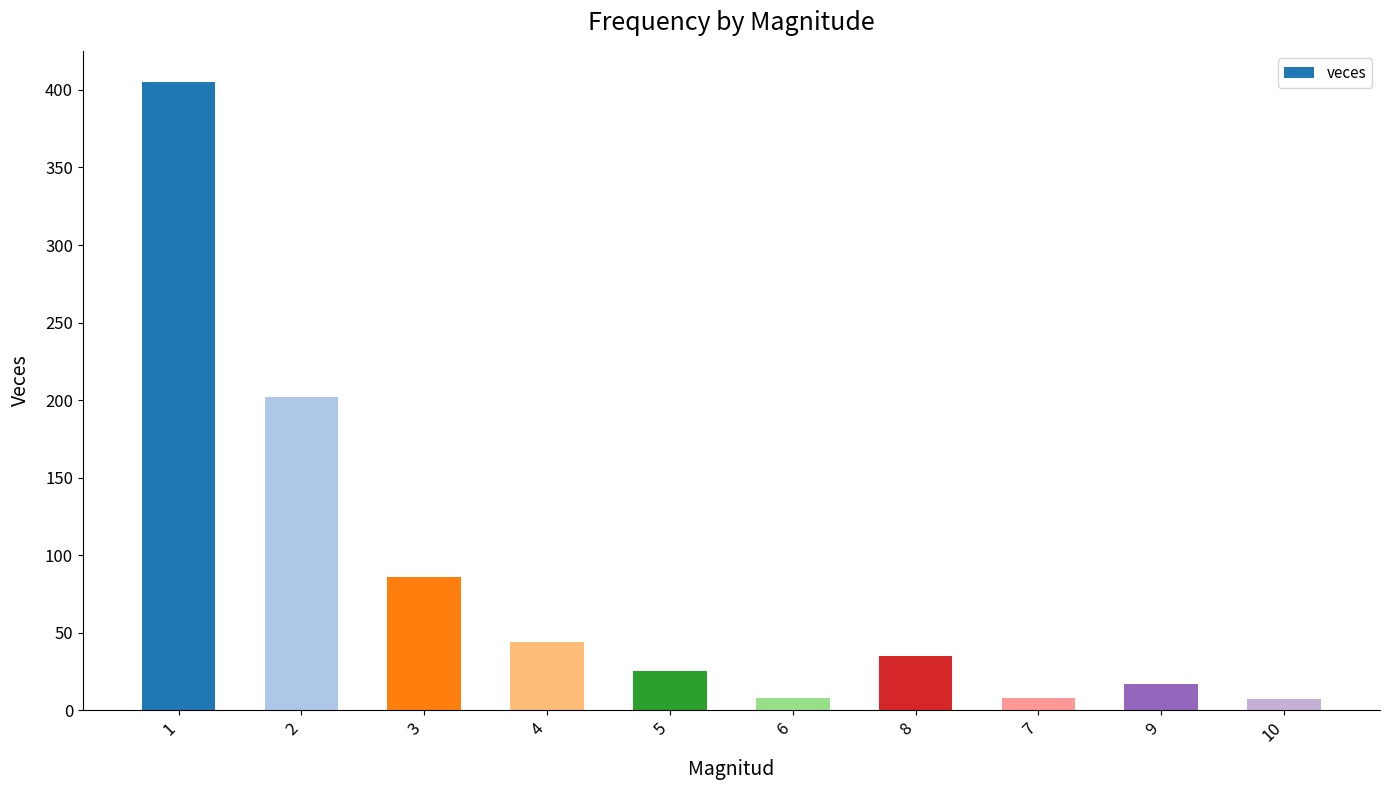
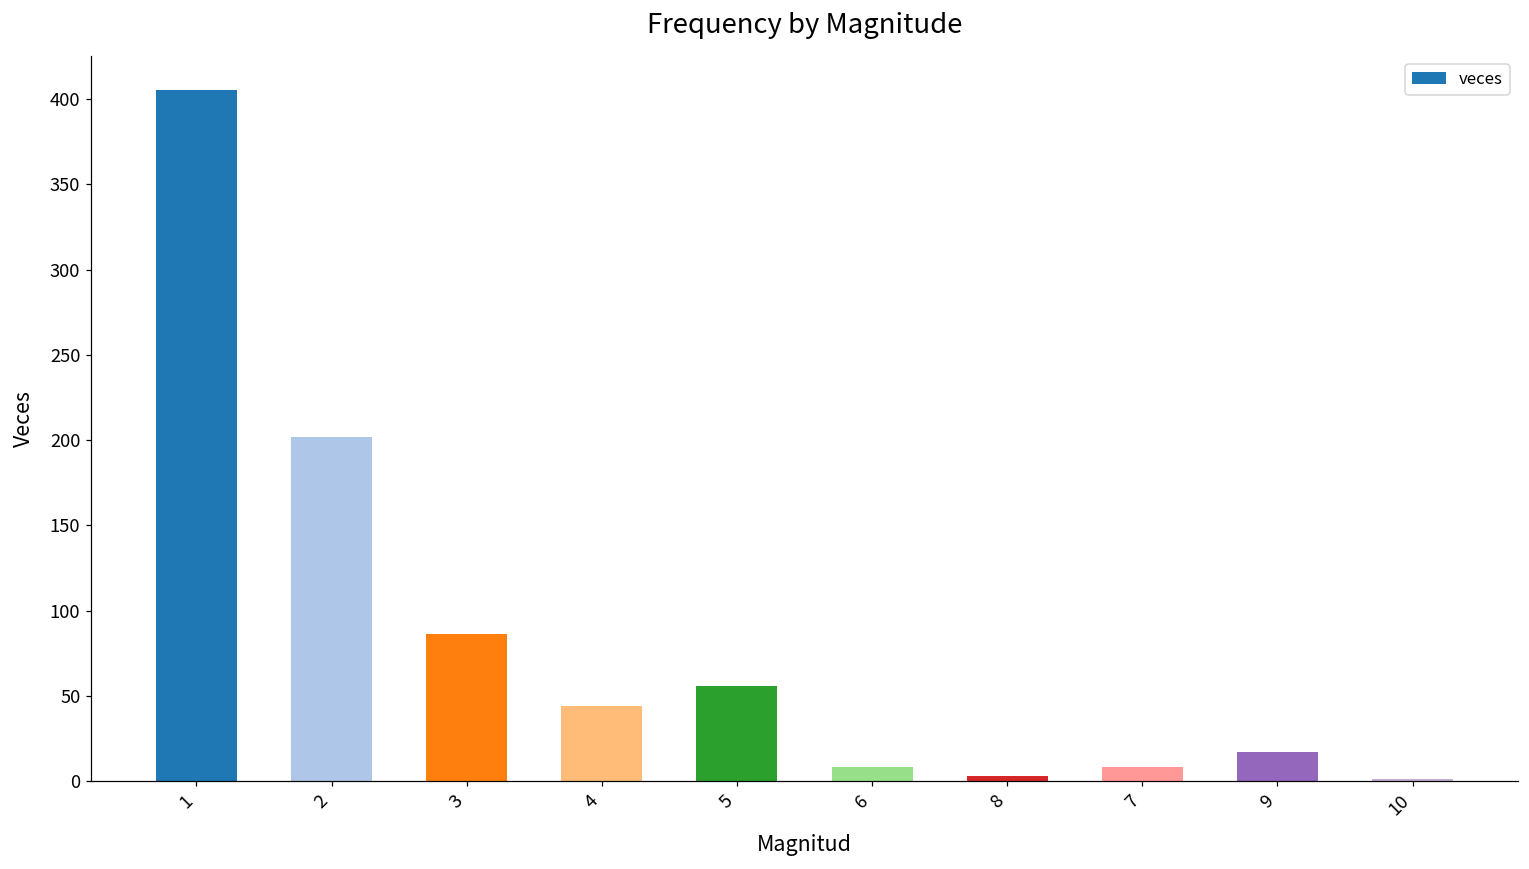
5: 25 -> 56
8: 35 -> 3
10: 7 -> 1
